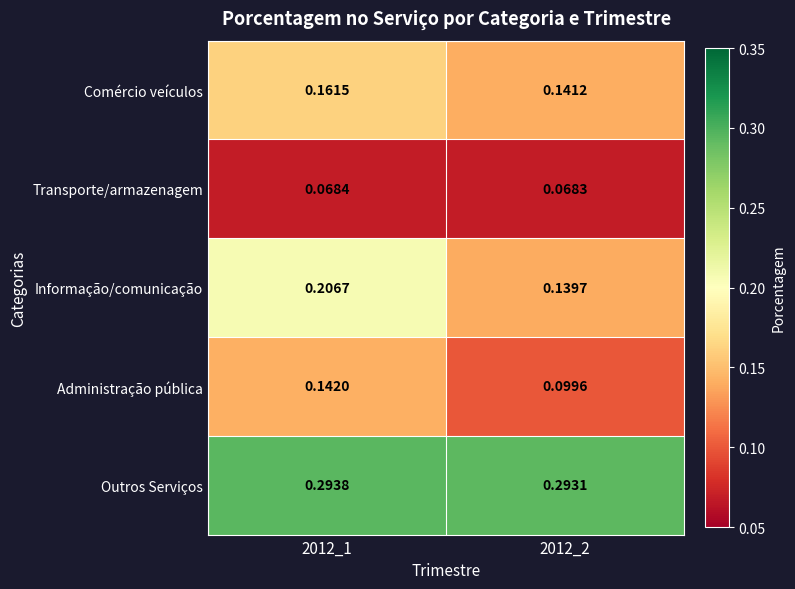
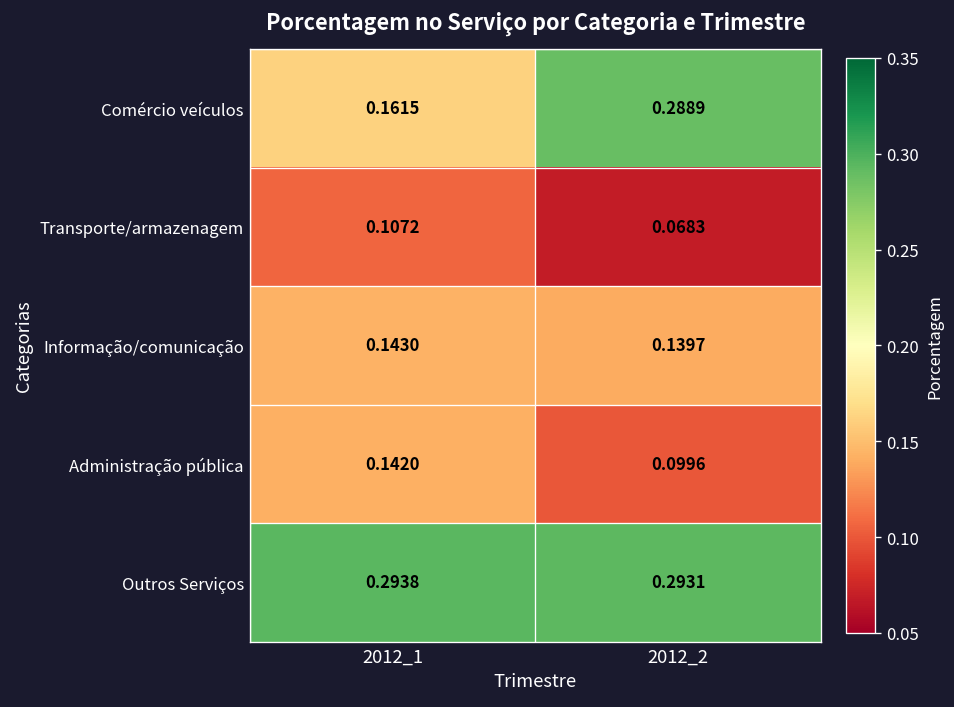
Comércio veículos, 2012_2: 0.1412 -> 0.2889
Transporte/armazenagem, 2012_1: 0.0684 -> 0.1072
Informação/comunicação, 2012_1: 0.2067 -> 0.1430
